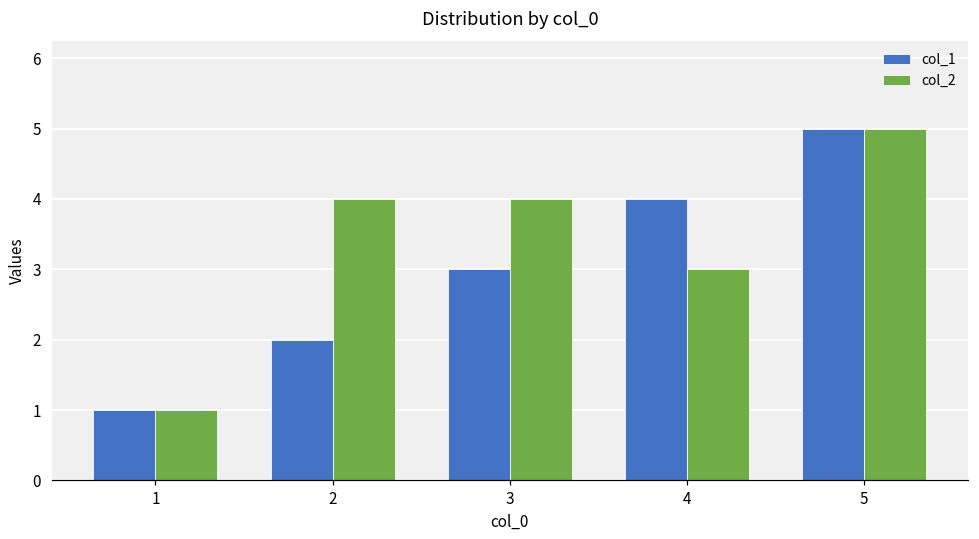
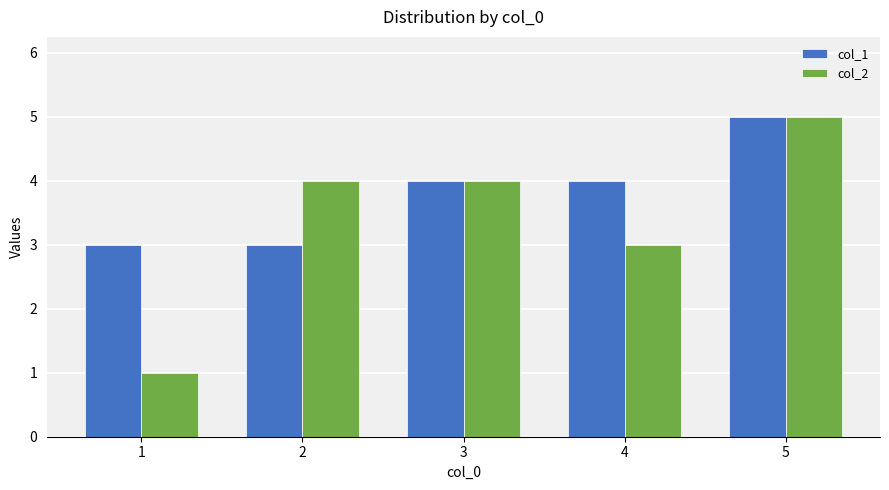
col_1, 1: 1 -> 3
col_1, 2: 2 -> 3
col_1, 3: 3 -> 4
